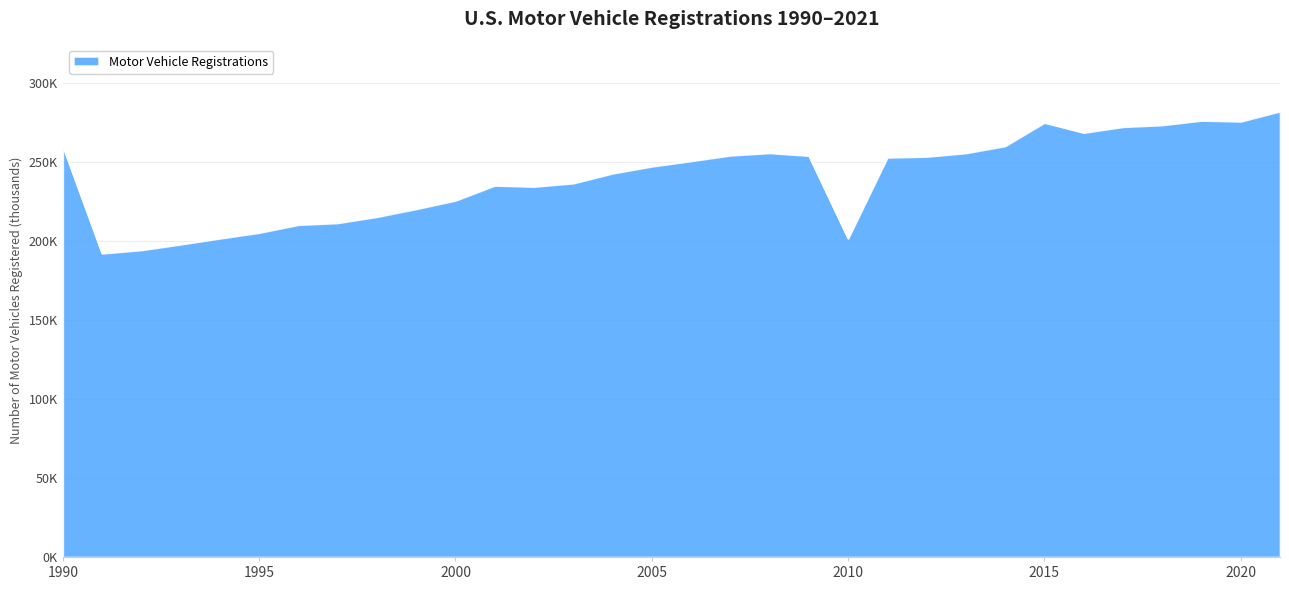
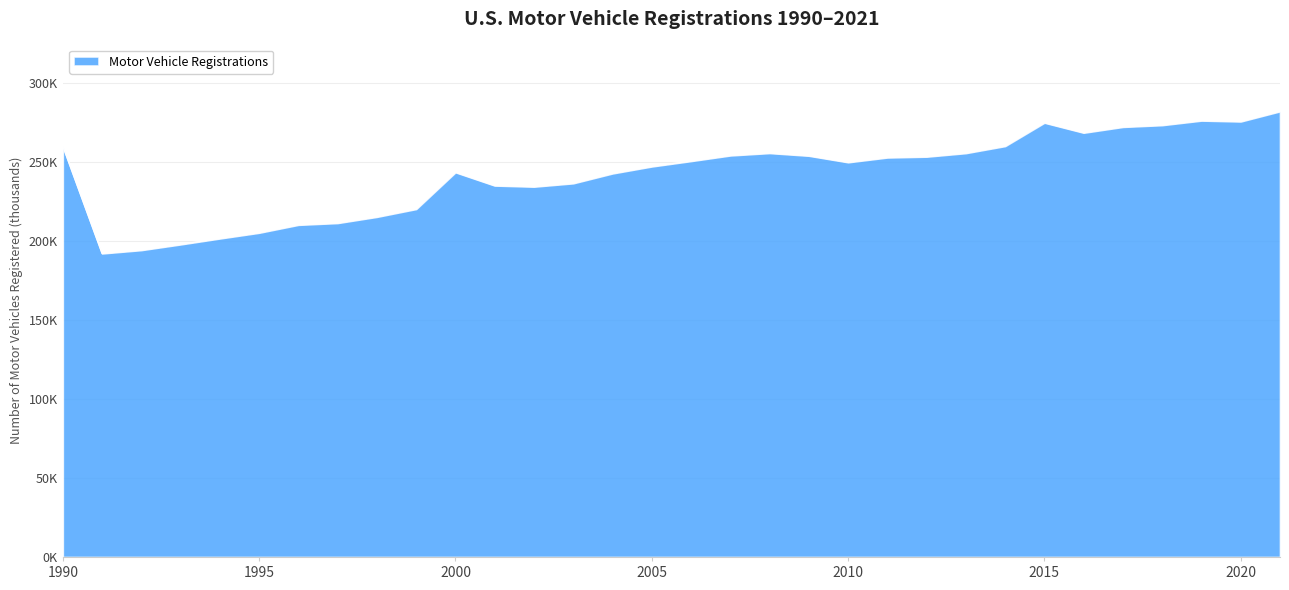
2000: 226000 -> 244000
2010: 202000 -> 250000
